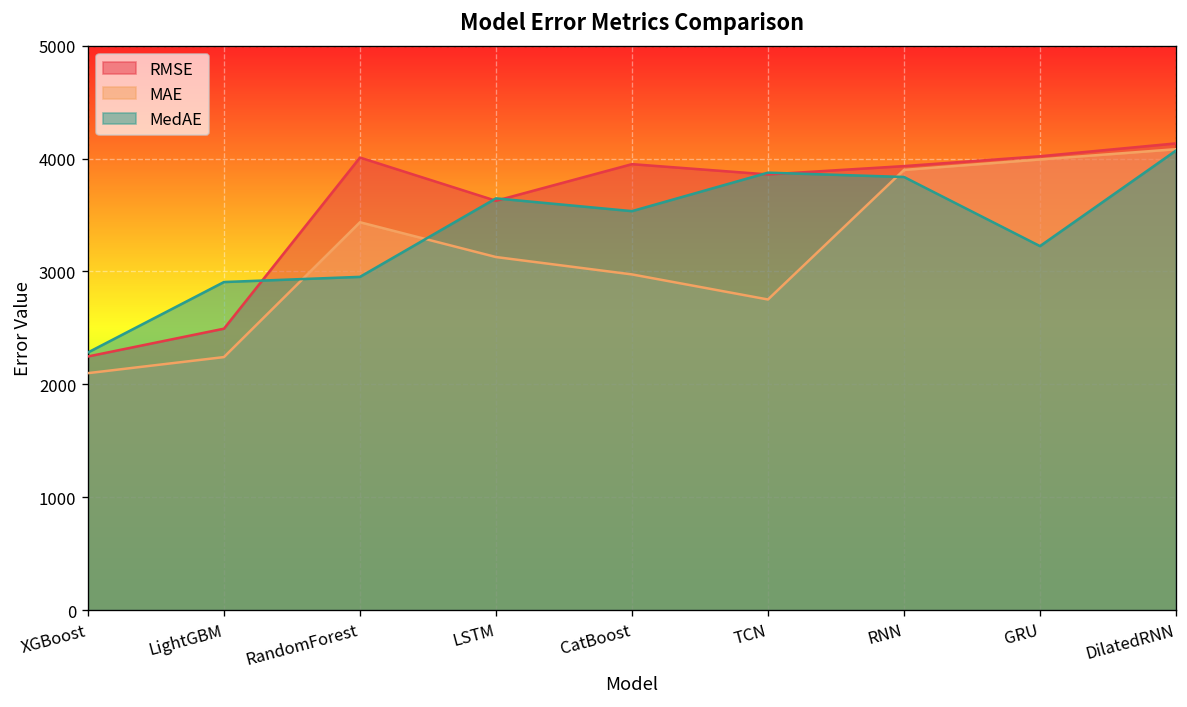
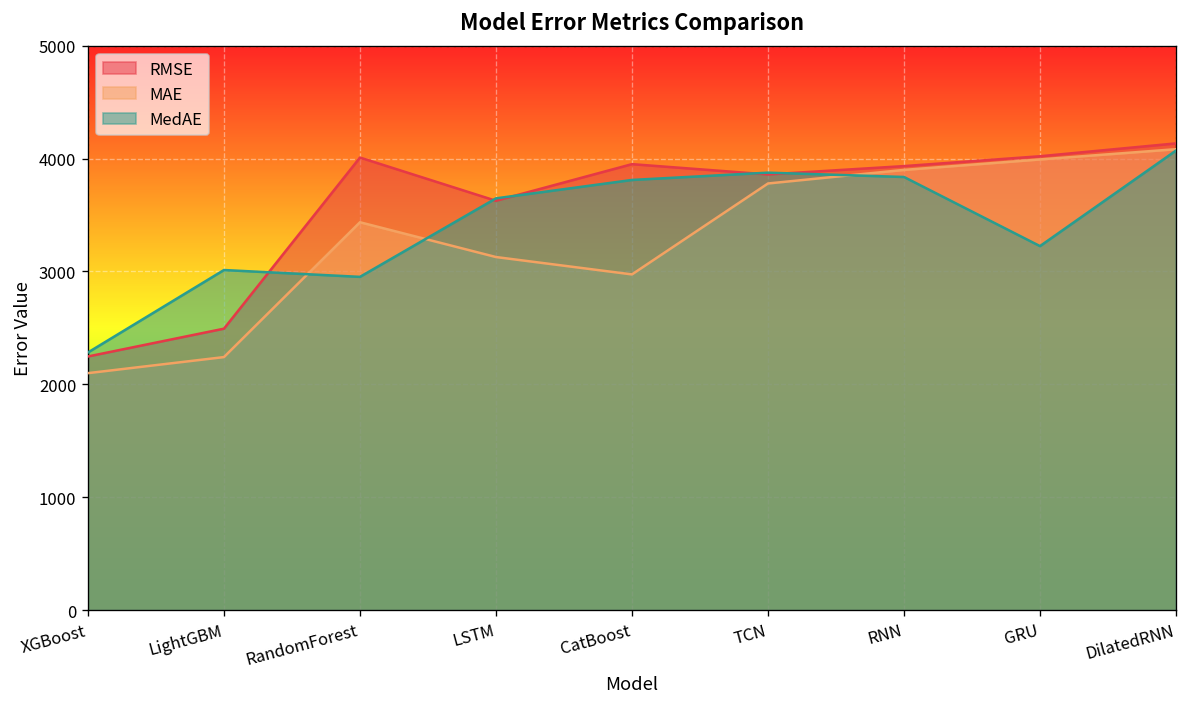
MedAE, LightGBM: 2900 -> 3000
MedAE, CatBoost: 3500 -> 3800
MAE, TCN: 2800 -> 3800
